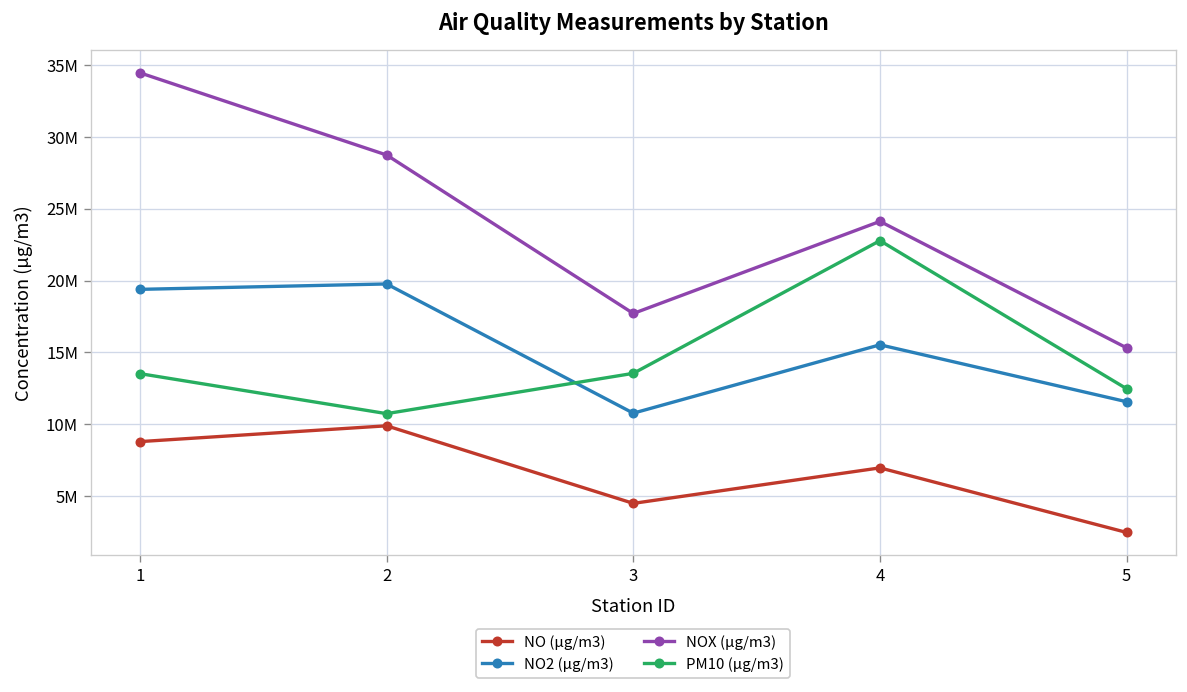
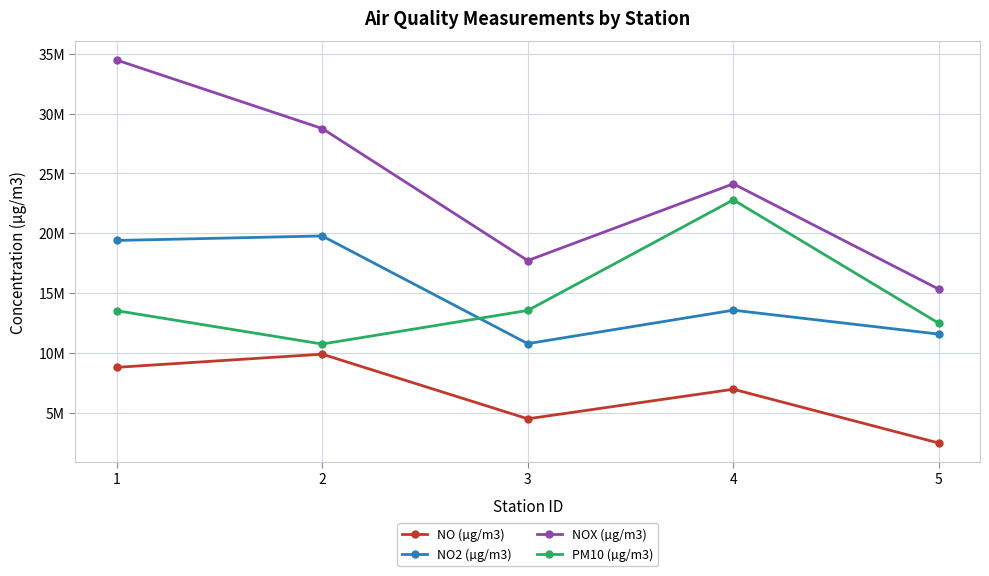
NO2 (µg/m3), 4: 15500000 -> 13600000
